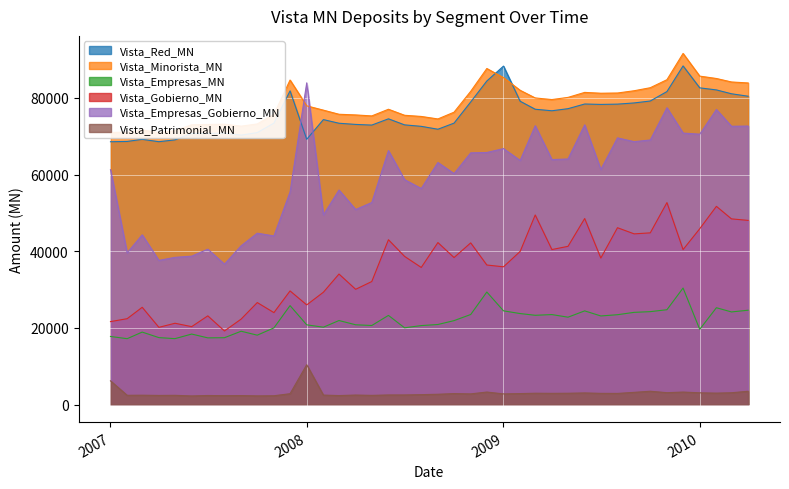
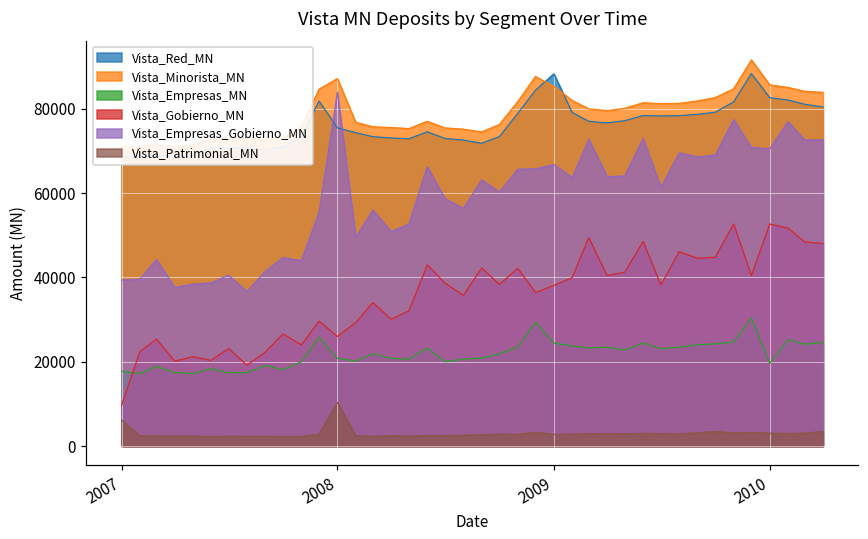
Vista_Gobierno_MN, 2007: 22000 -> 10000
Vista_Empresas_Gobierno_MN, 2007: 61000 -> 39000
Vista_Red_MN, 2008: 69000 -> 75000
Vista_Minorista_MN, 2008: 78000 -> 87000
Vista_Gobierno_MN, 2009: 36000 -> 38000
Vista_Gobierno_MN, 2010: 46000 -> 53000
